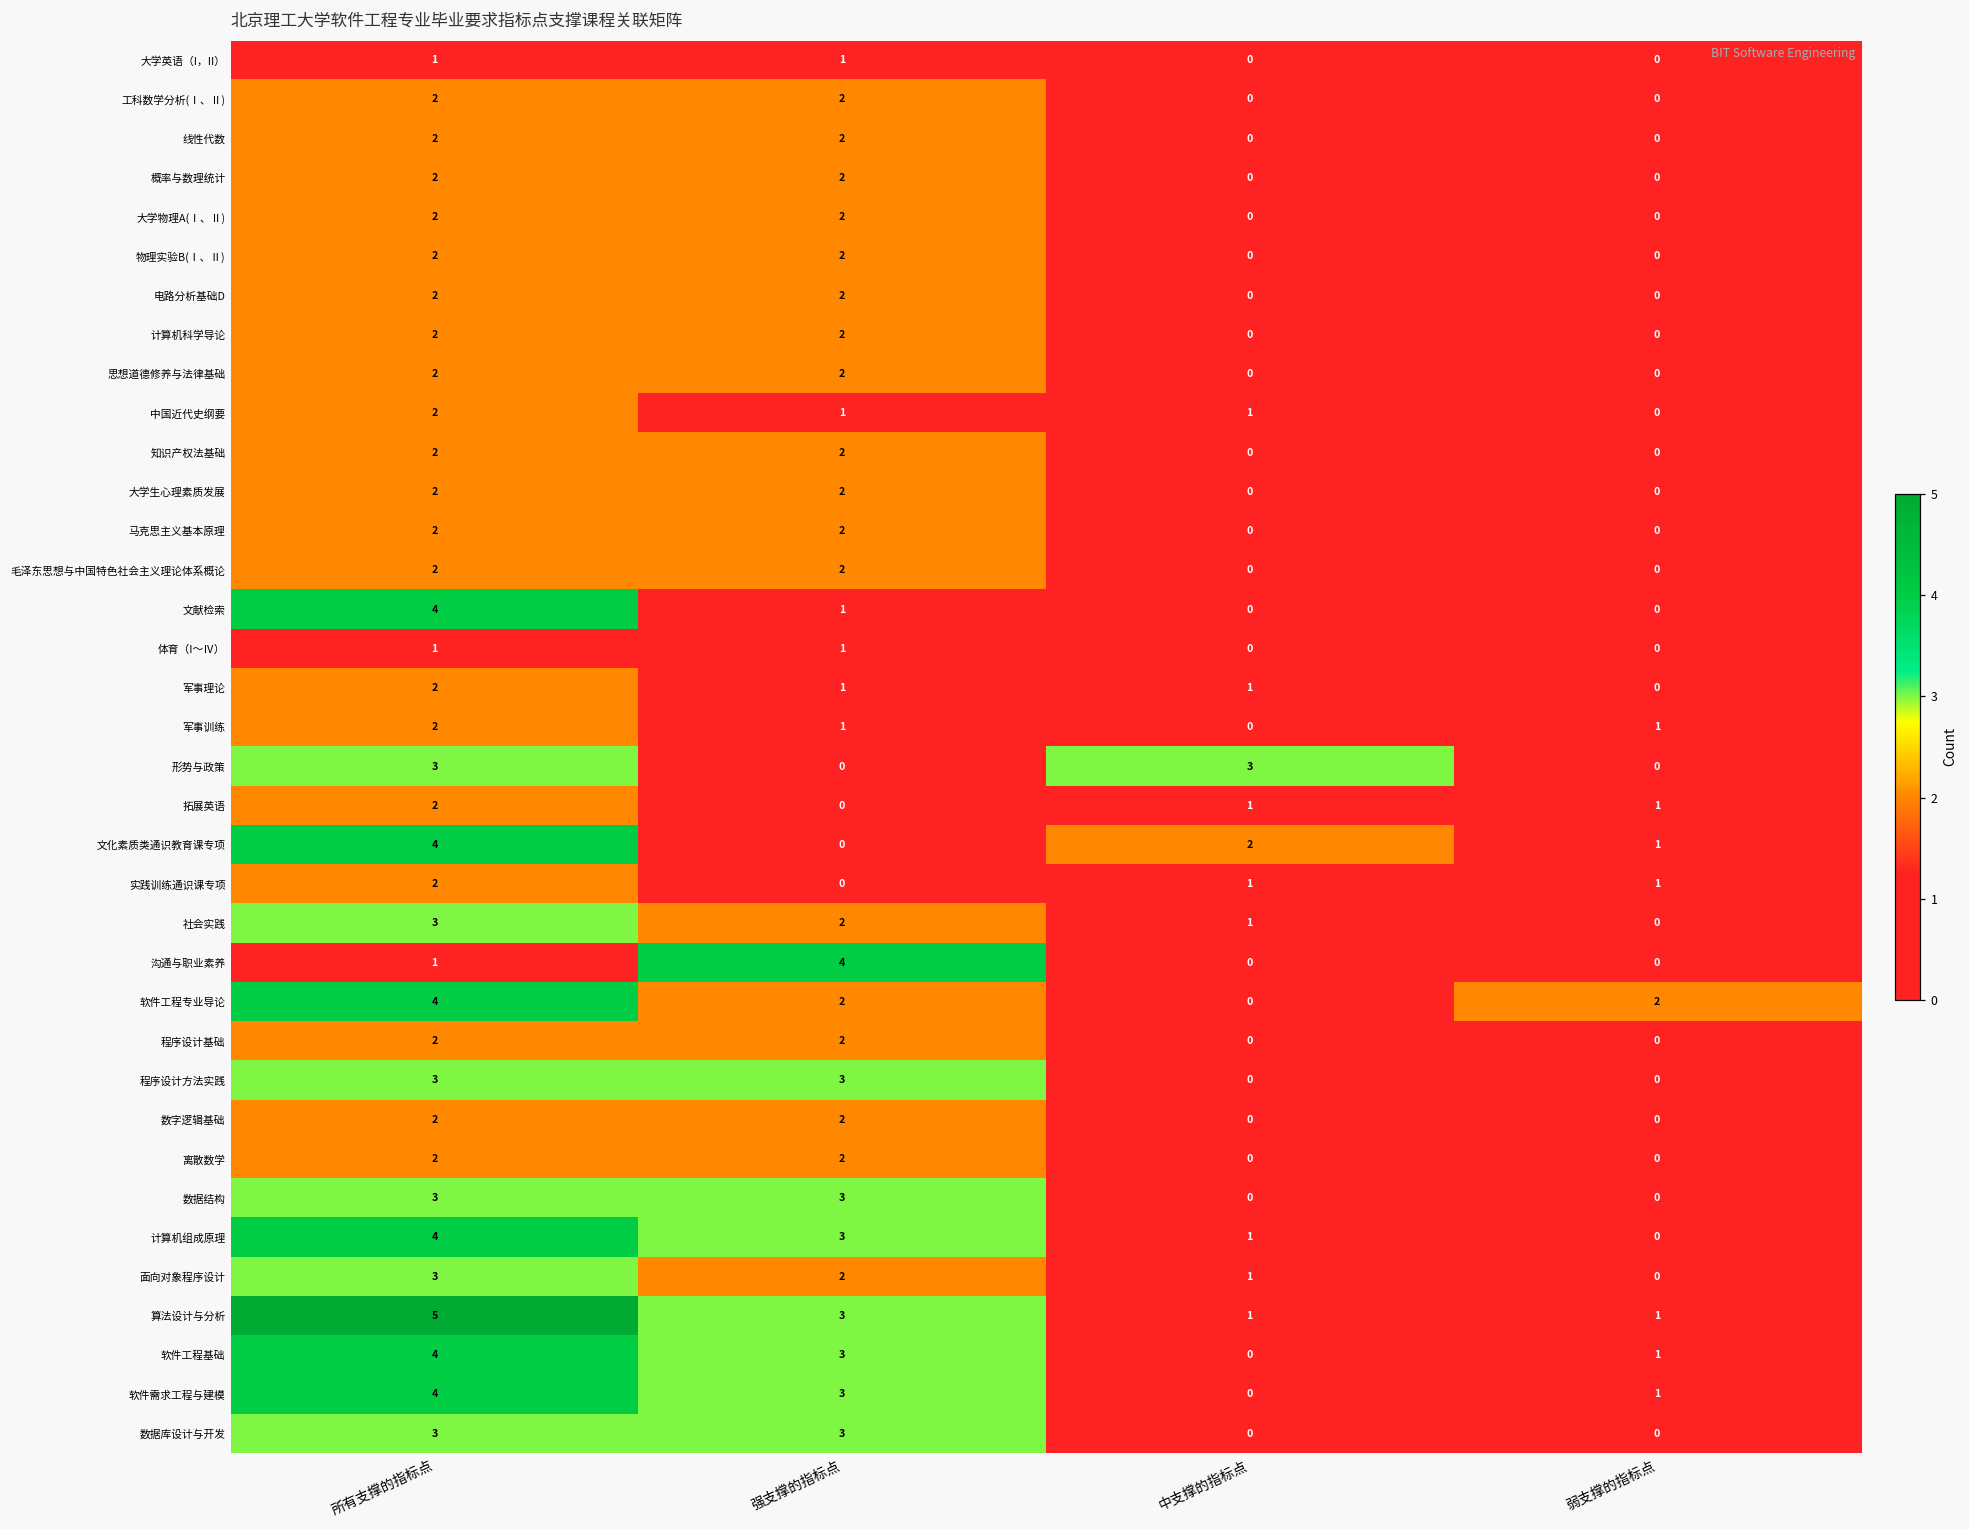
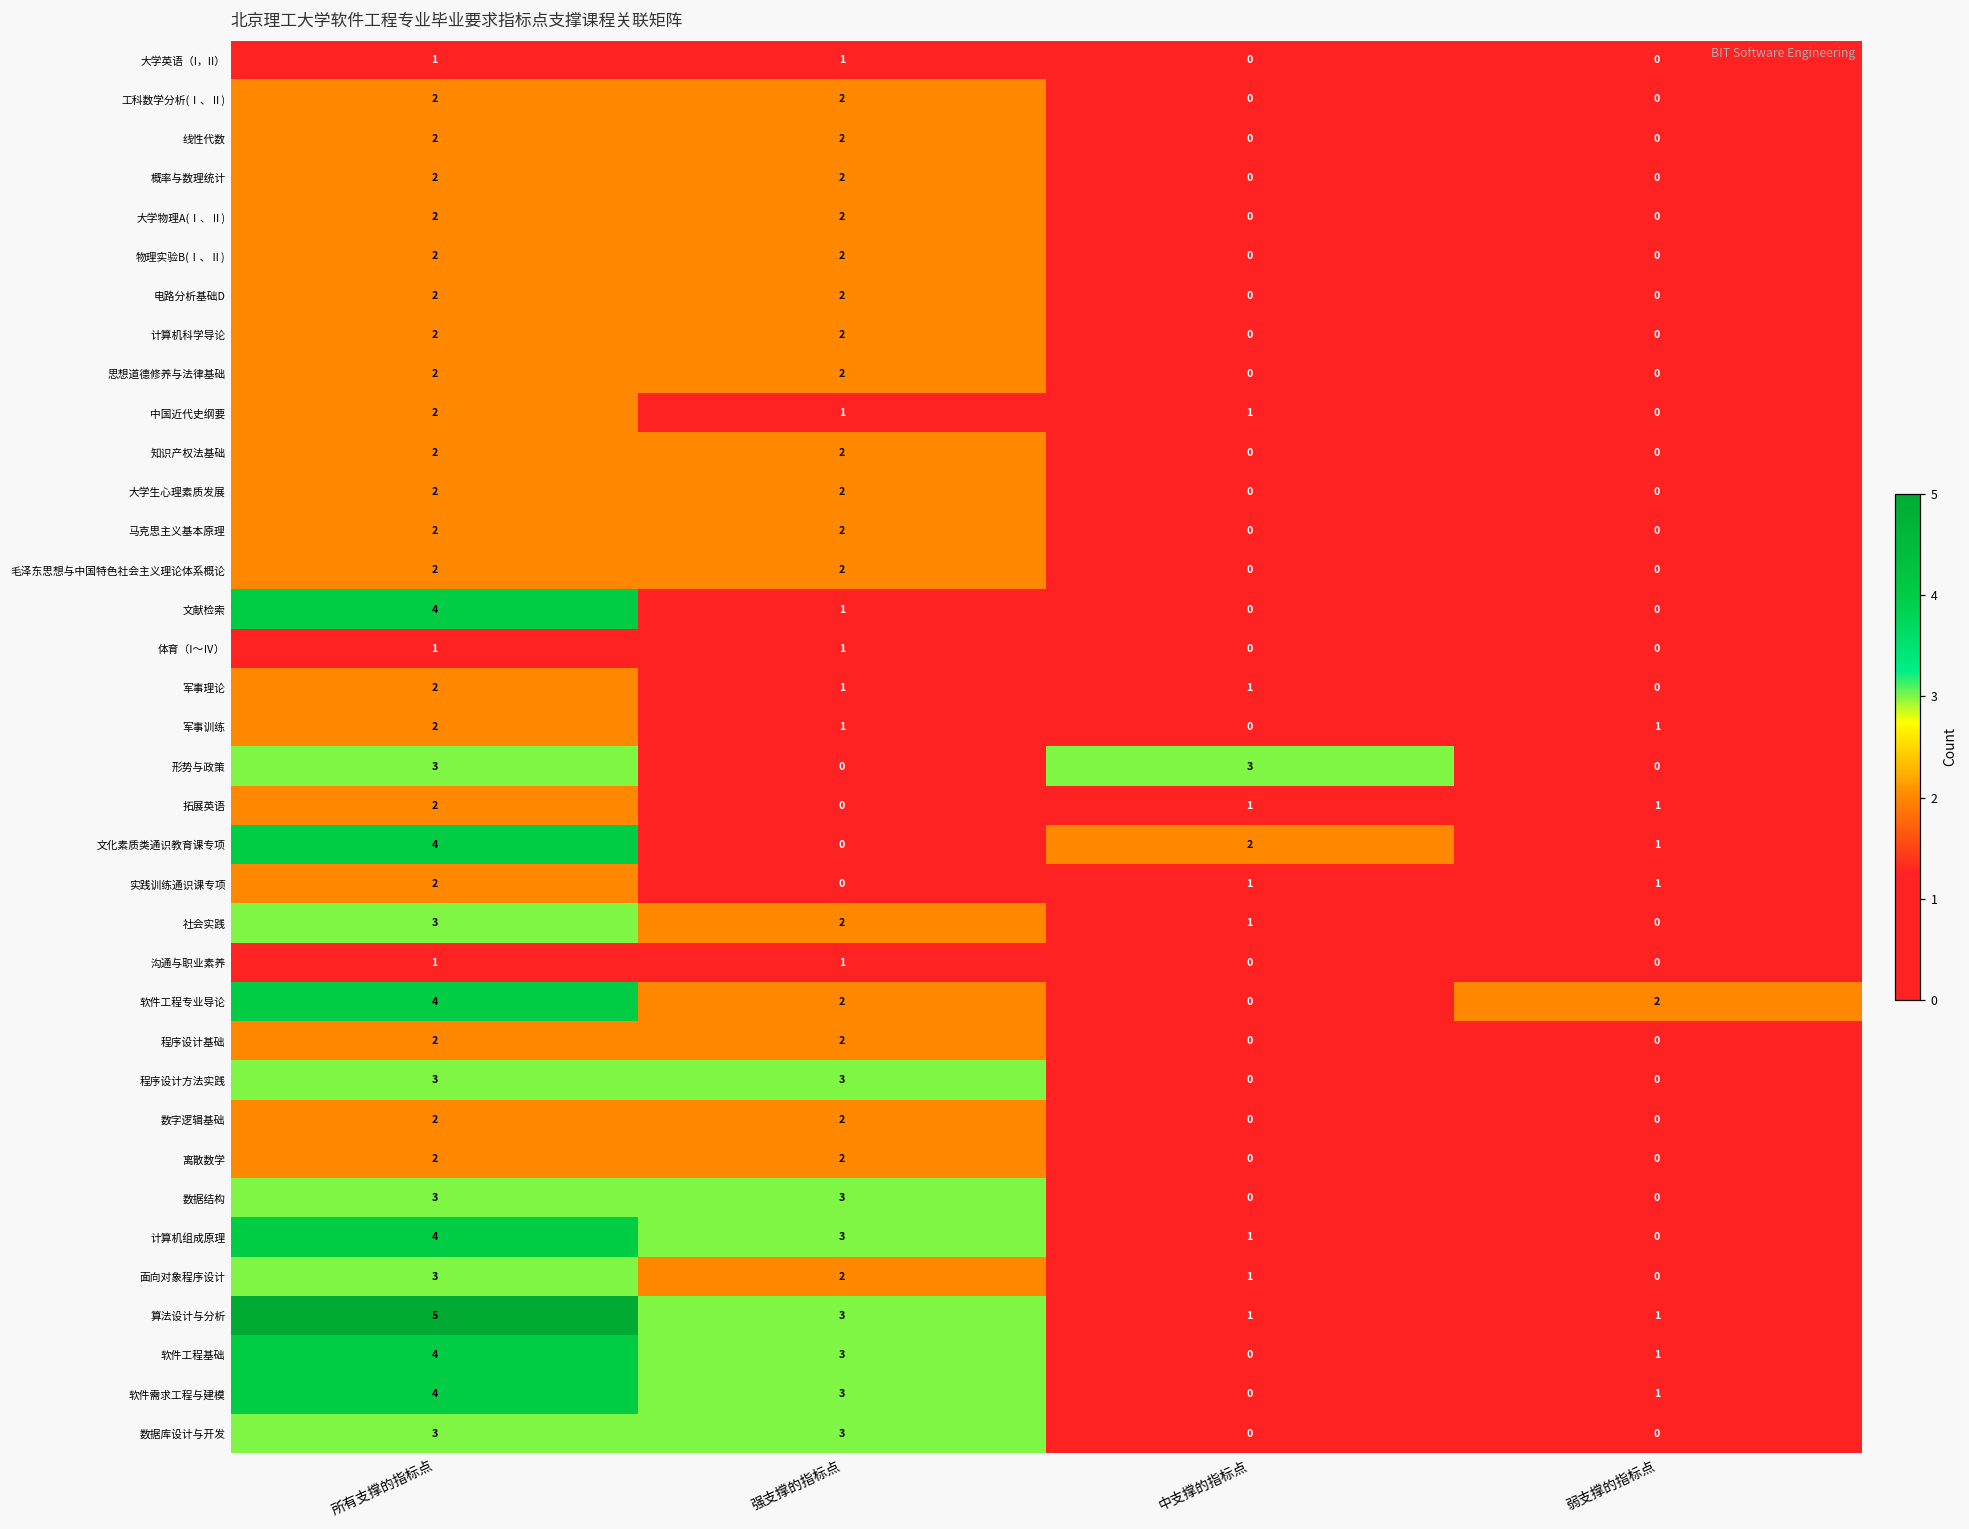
沟通与职业素养, 强支撑的指标点: 4 -> 1
